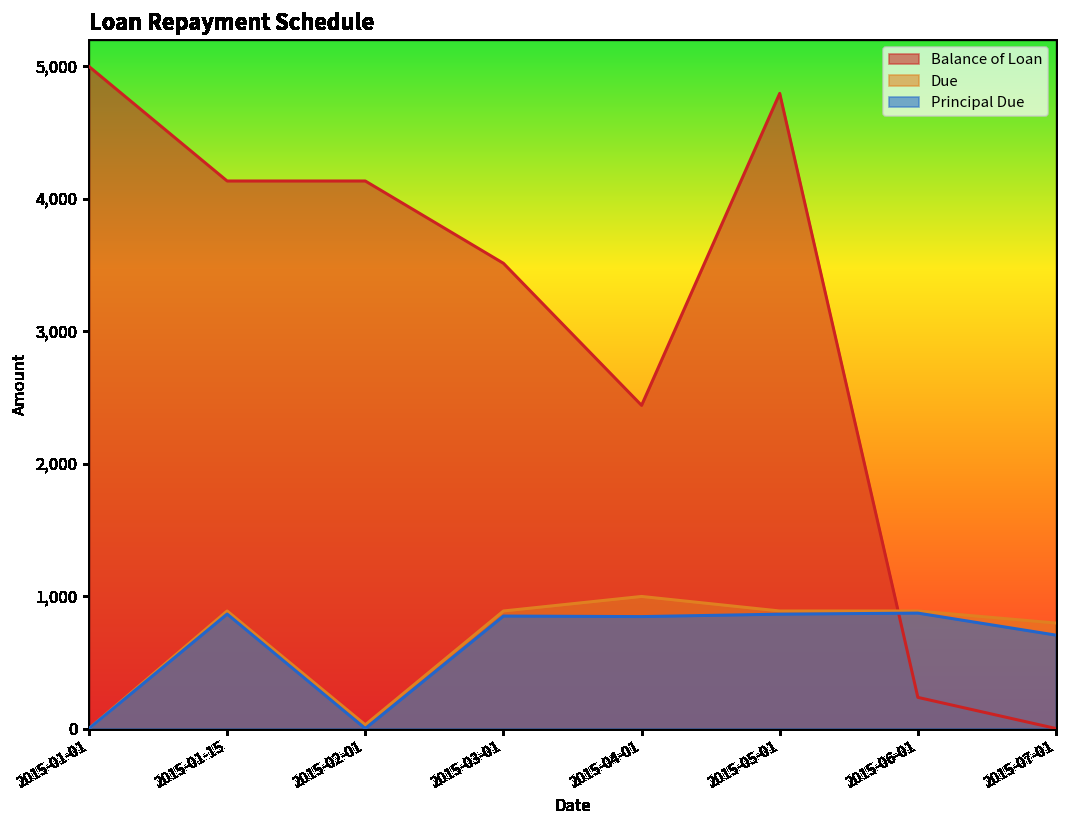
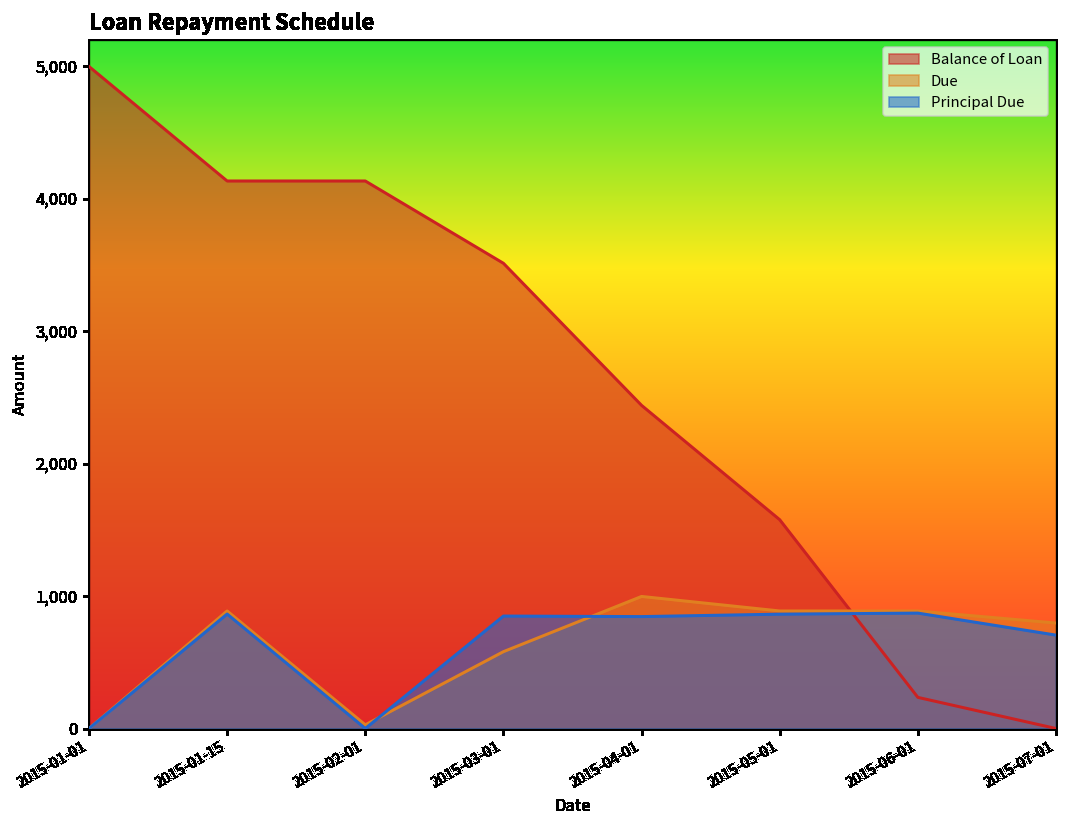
Due, 2015-03-01: 890 -> 580
Balance of Loan, 2015-05-01: 4,800 -> 1,580
